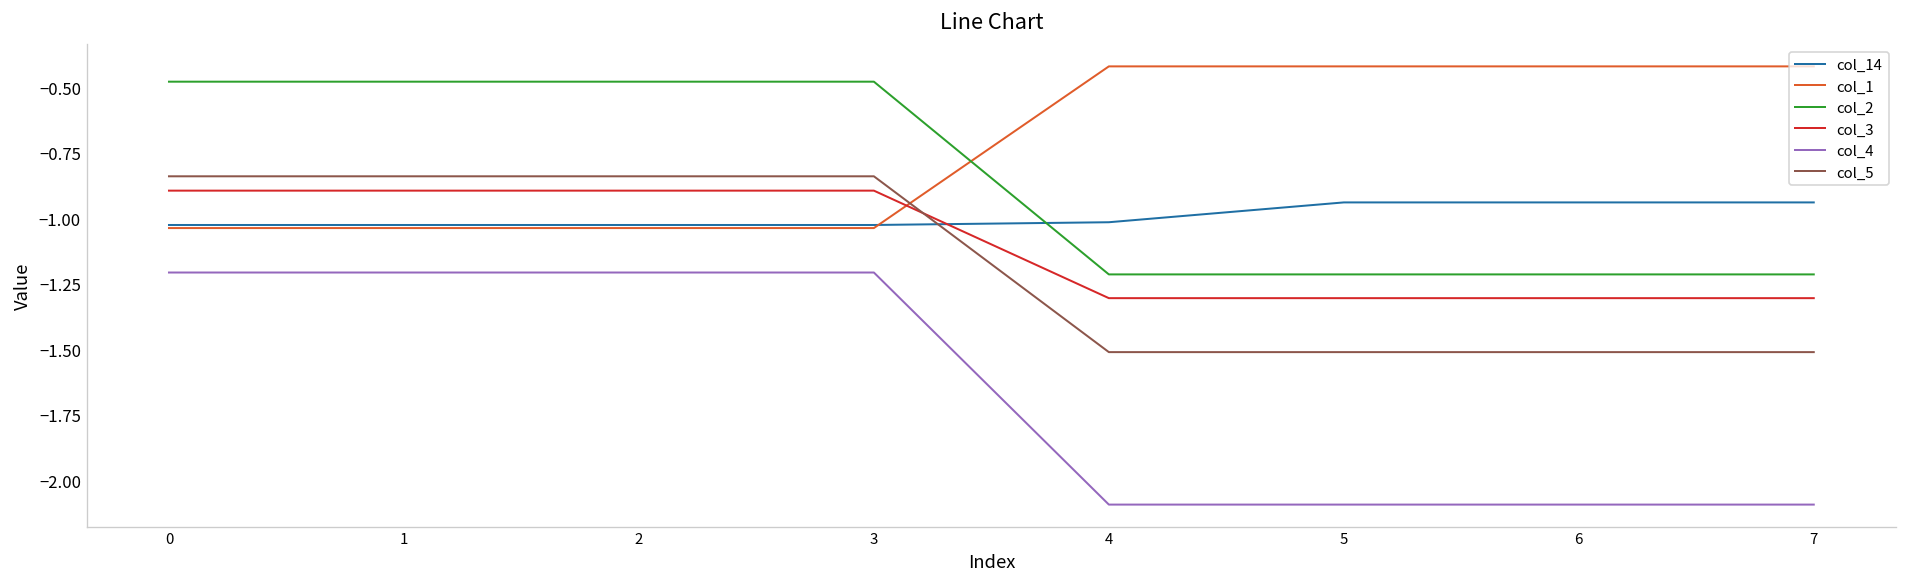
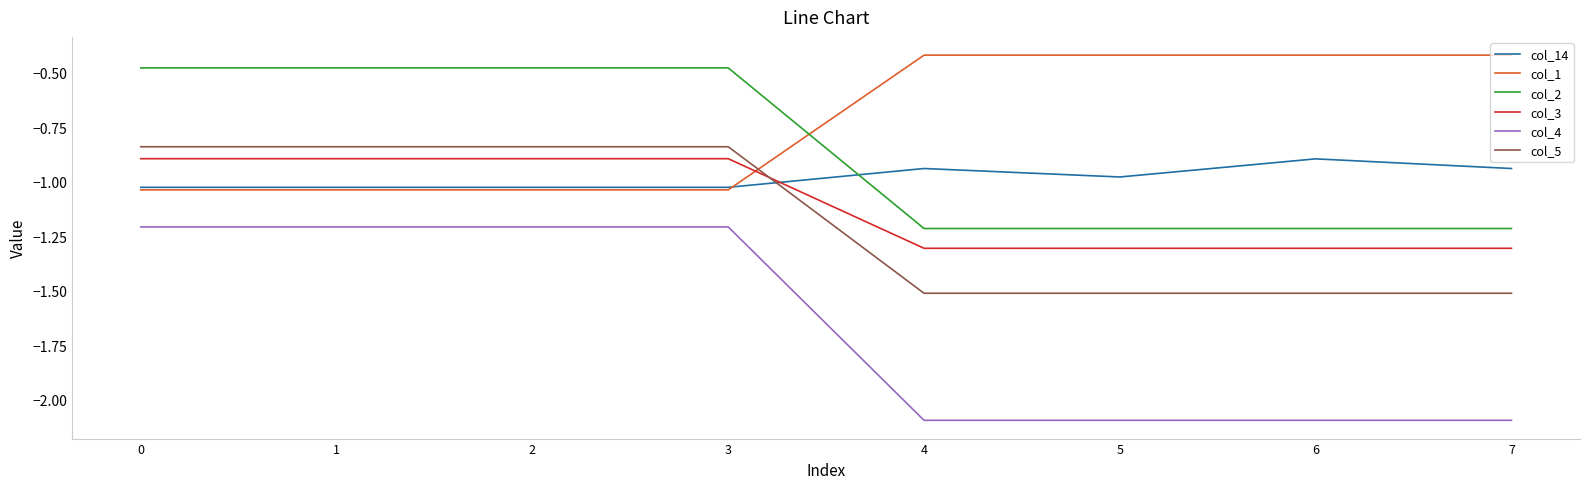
col_14, 4: -1.02 -> -0.94
col_14, 5: -0.94 -> -0.98
col_14, 6: -0.94 -> -0.90
